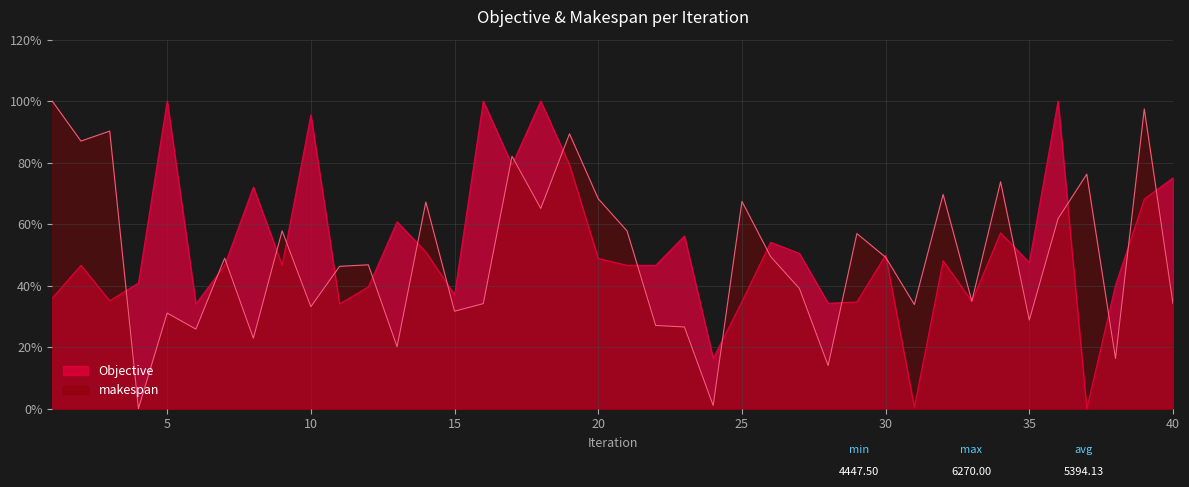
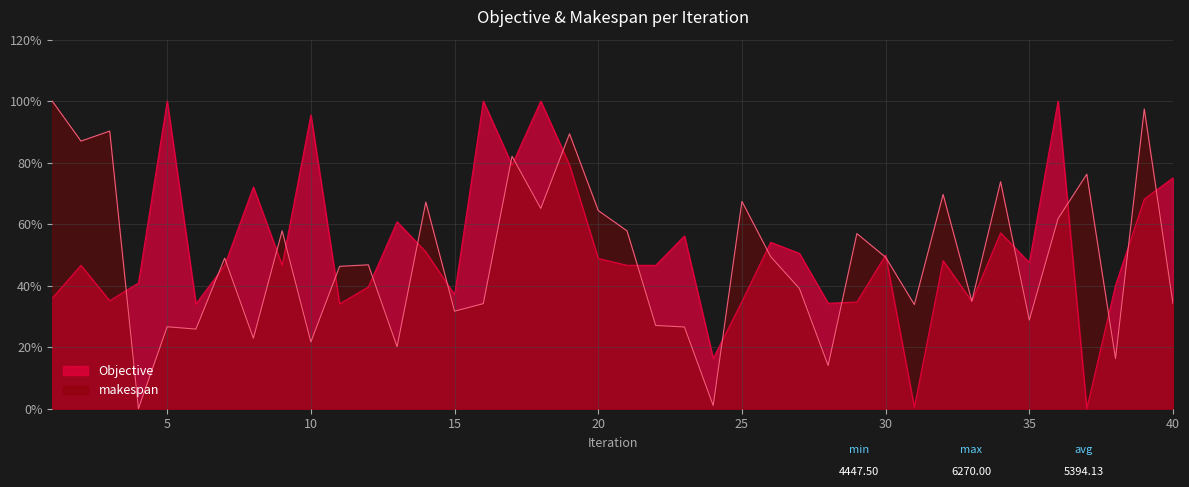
makespan, 5: 31% -> 27%
makespan, 10: 33% -> 22%
makespan, 20: 68% -> 64%
